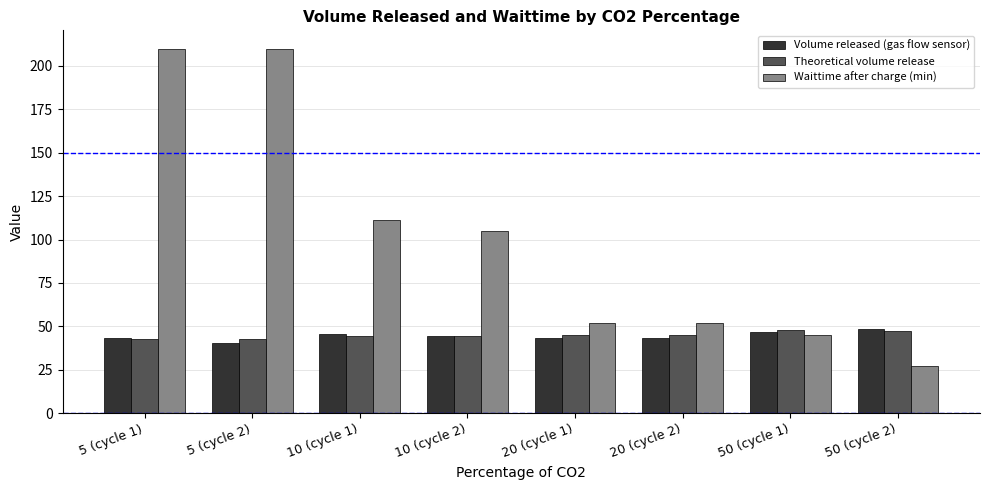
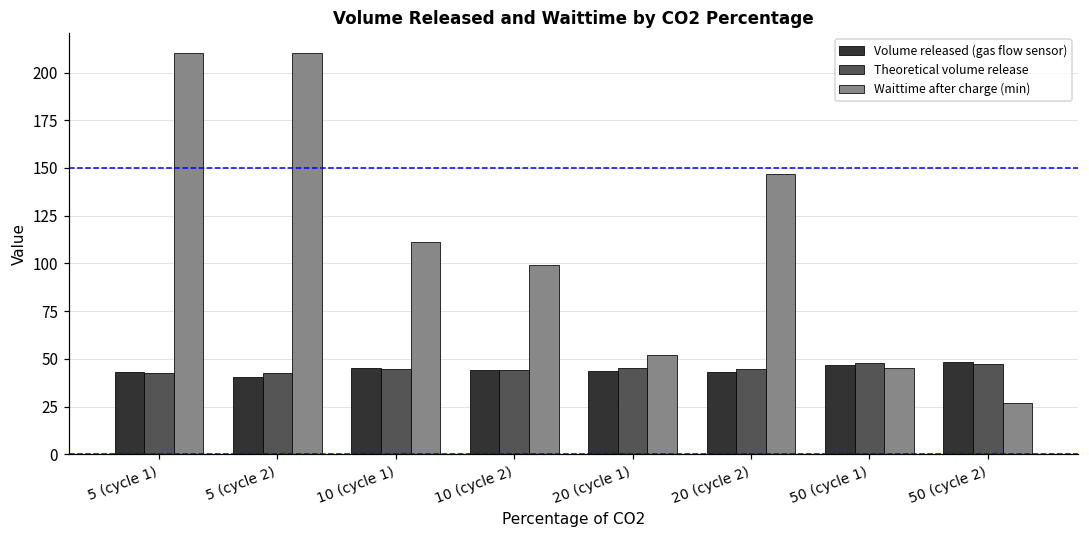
Waittime after charge (min), 10 (cycle 2): 105 -> 99
Waittime after charge (min), 20 (cycle 2): 52 -> 147
